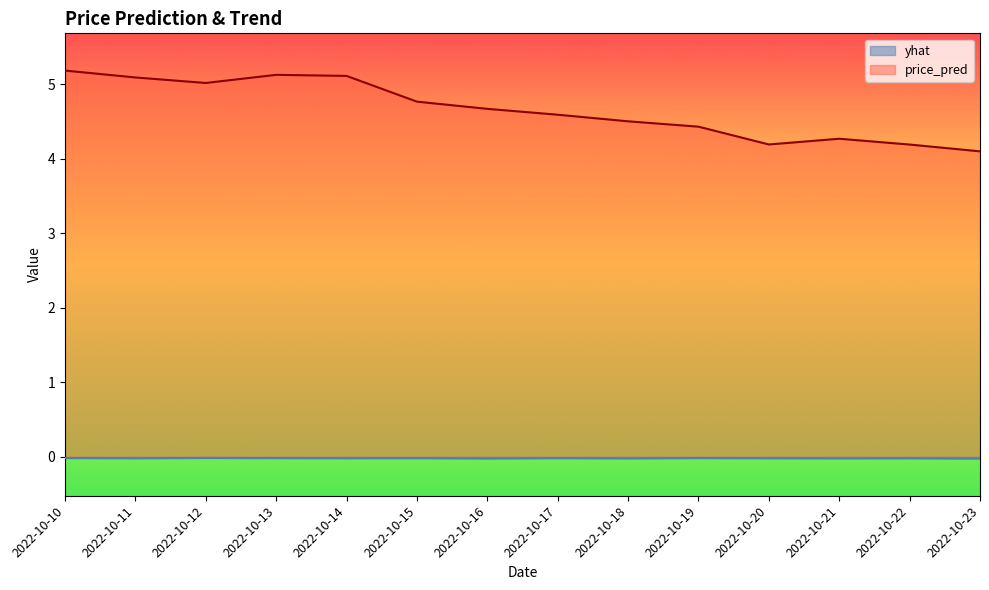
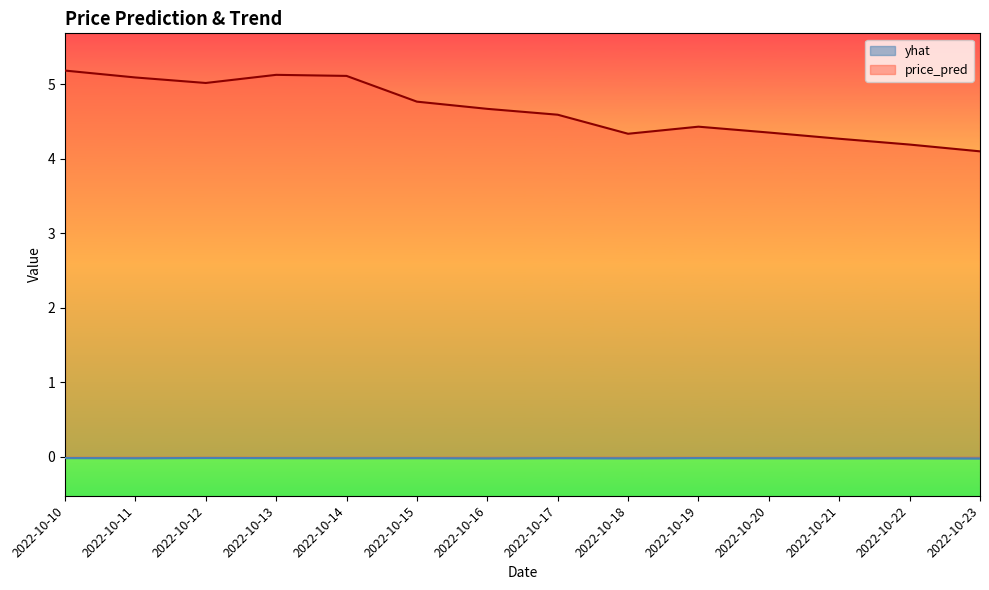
price_pred, 2022-10-18: 4.5 -> 4.3
price_pred, 2022-10-20: 4.2 -> 4.4
